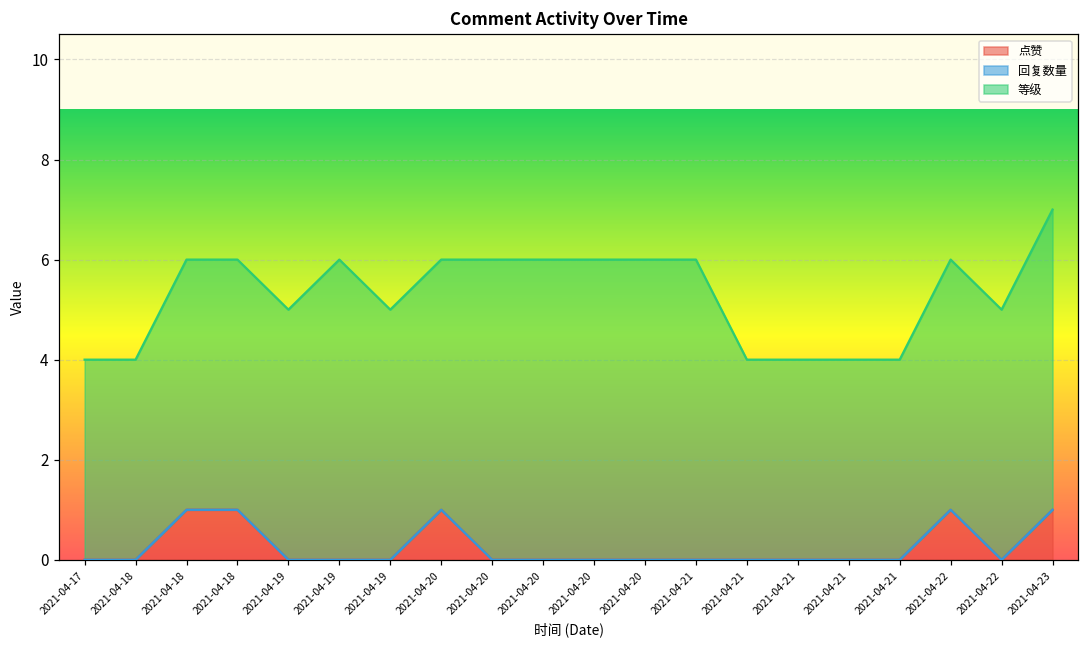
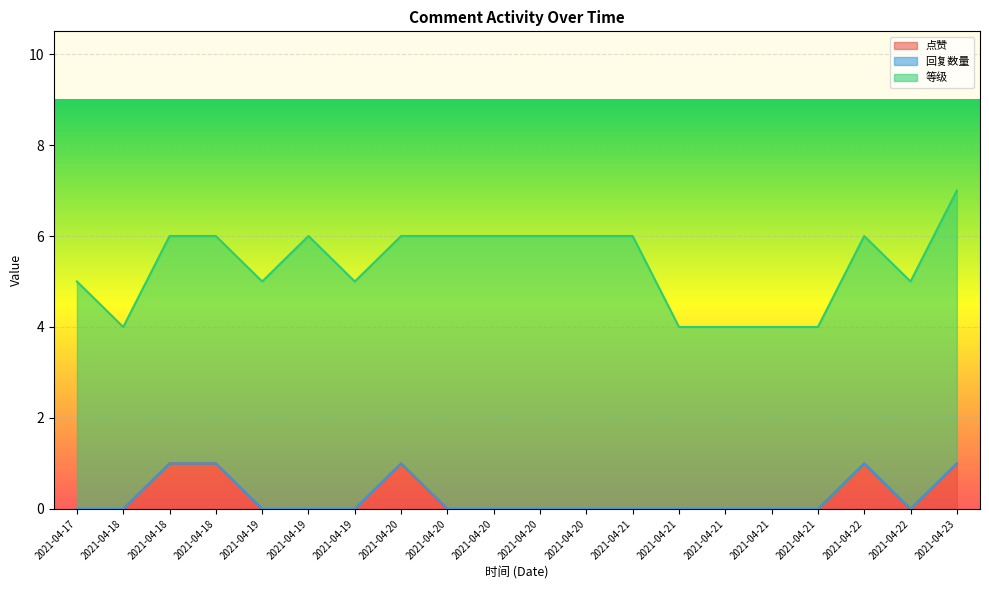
等级, 2021-04-17: 4 -> 5
